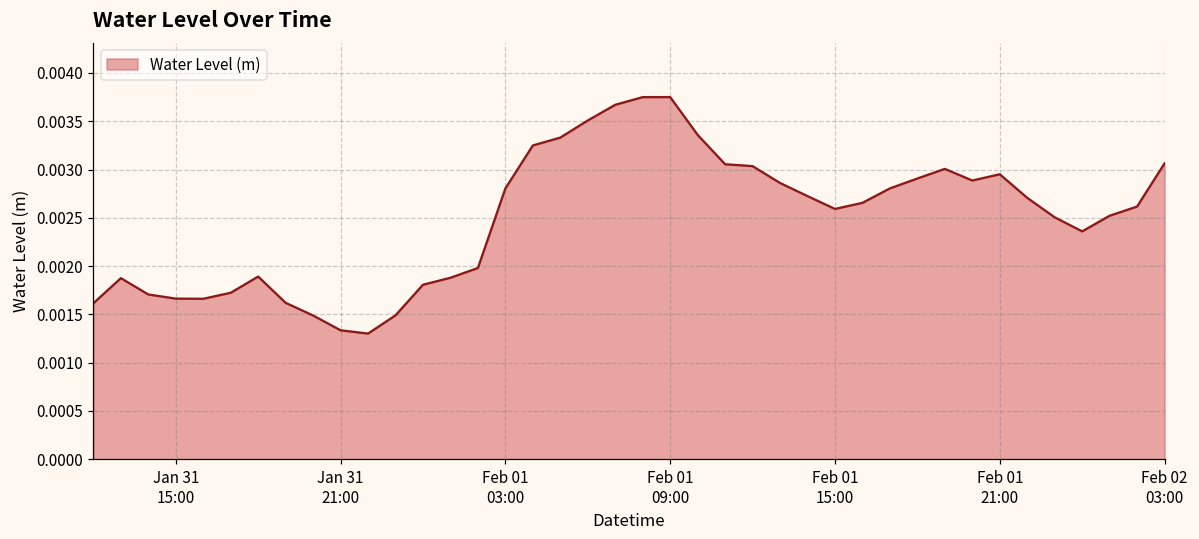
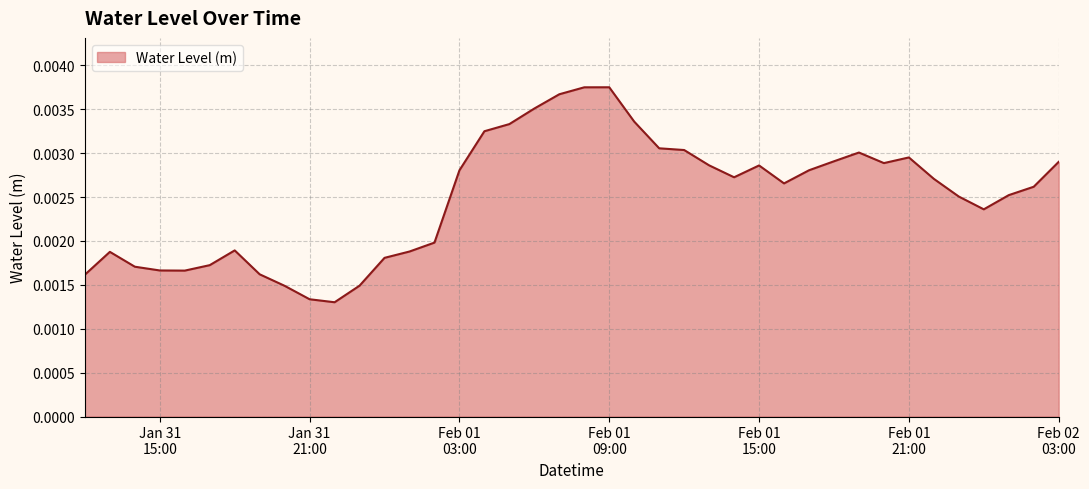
Feb 01 15:00: 0.0026 -> 0.0029
Feb 02 03:00: 0.0031 -> 0.0029
